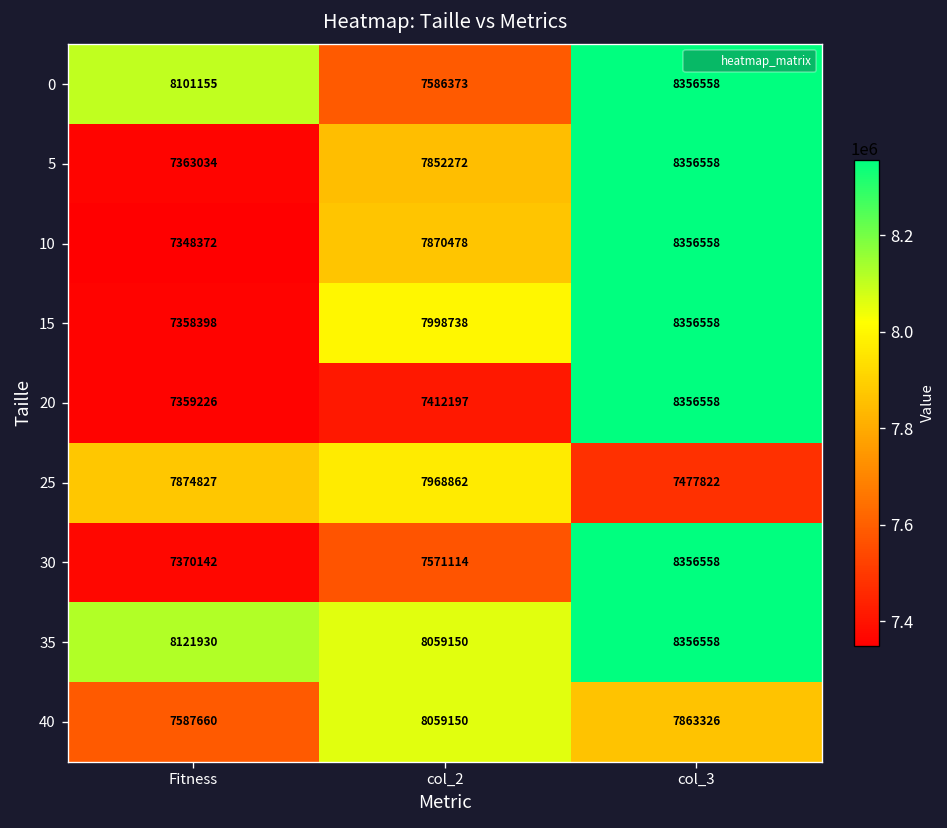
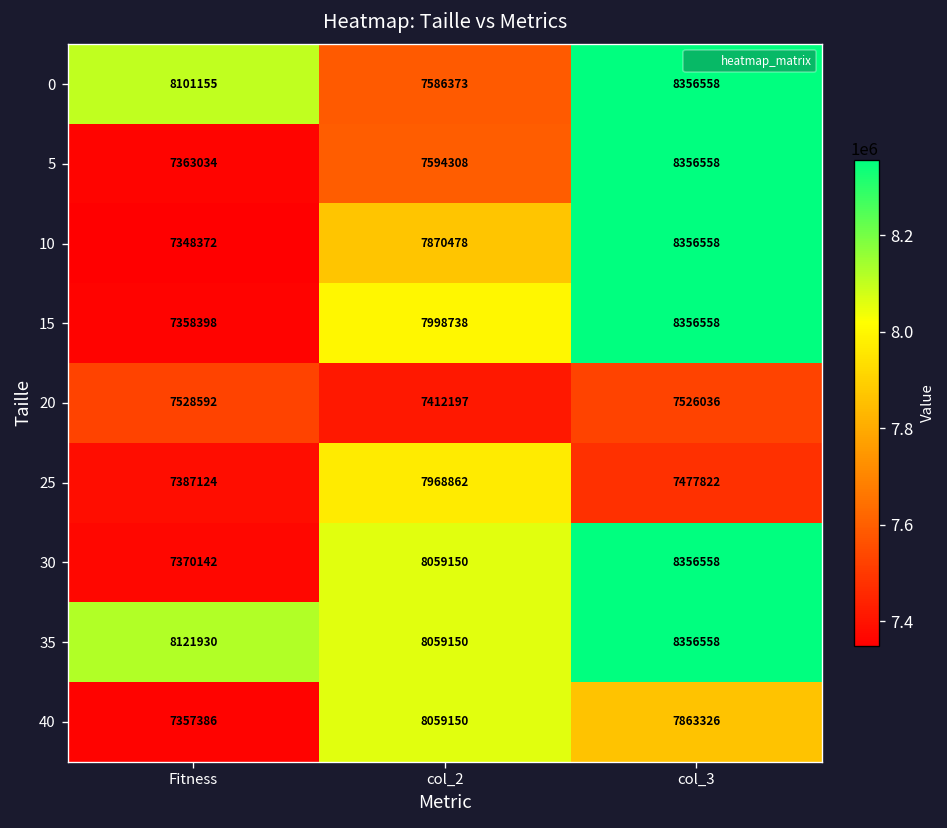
5, col_2: 7852272 -> 7594308
20, Fitness: 7359226 -> 7528592
20, col_3: 8356558 -> 7526036
25, Fitness: 7874827 -> 7387124
30, col_2: 7571114 -> 8059150
40, Fitness: 7587660 -> 7357386
